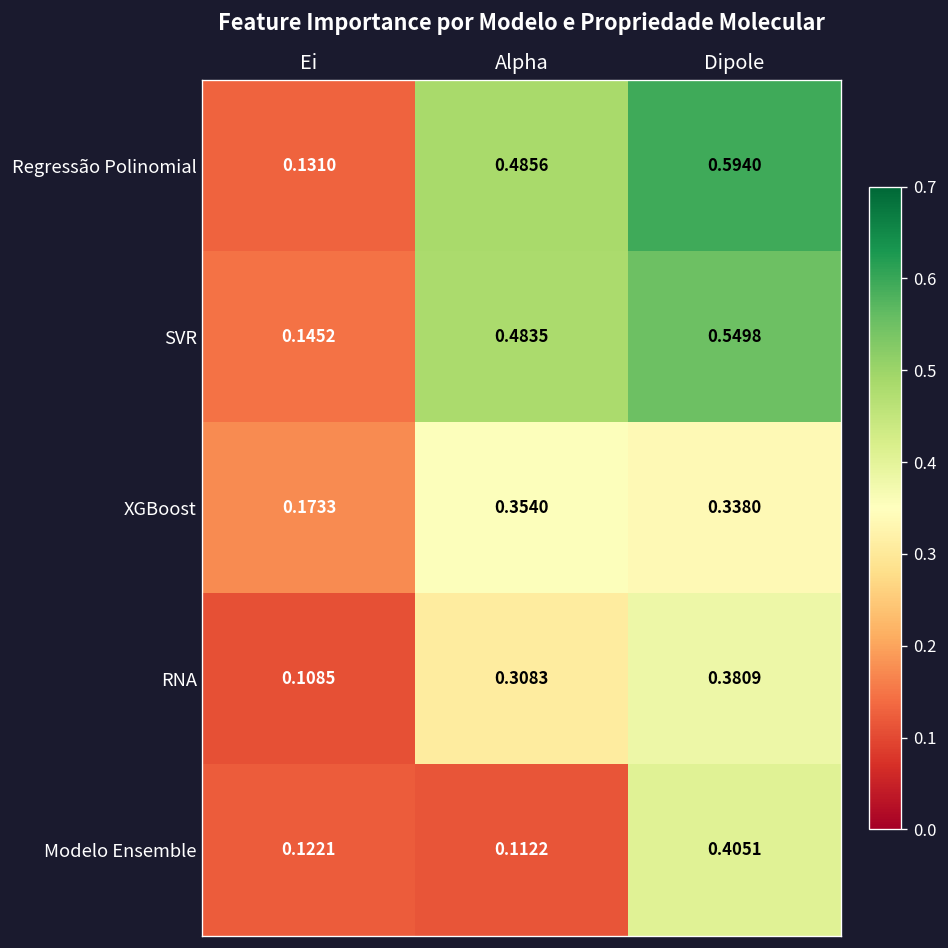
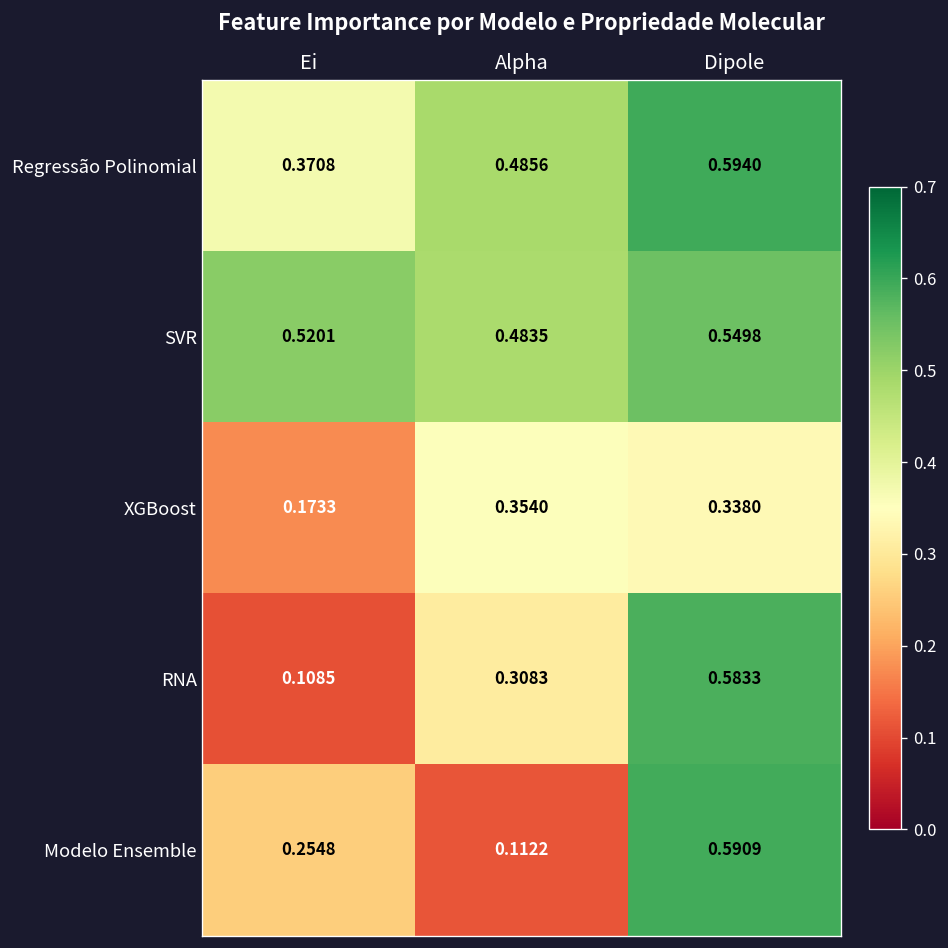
Regressão Polinomial, Ei: 0.1310 -> 0.3708
SVR, Ei: 0.1452 -> 0.5201
RNA, Dipole: 0.3809 -> 0.5833
Modelo Ensemble, Ei: 0.1221 -> 0.2548
Modelo Ensemble, Dipole: 0.4051 -> 0.5909
